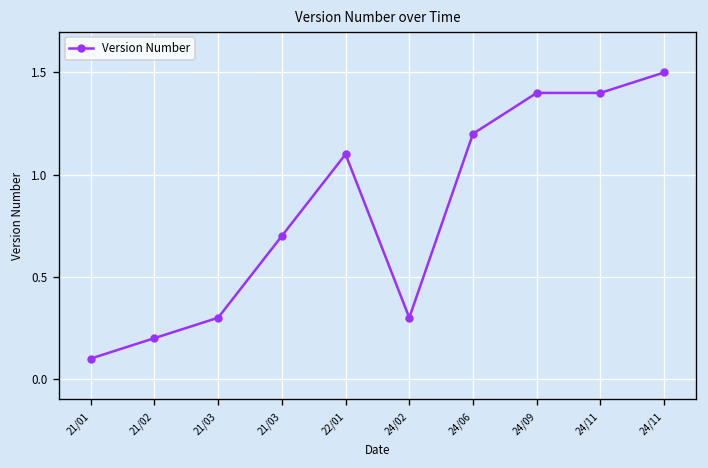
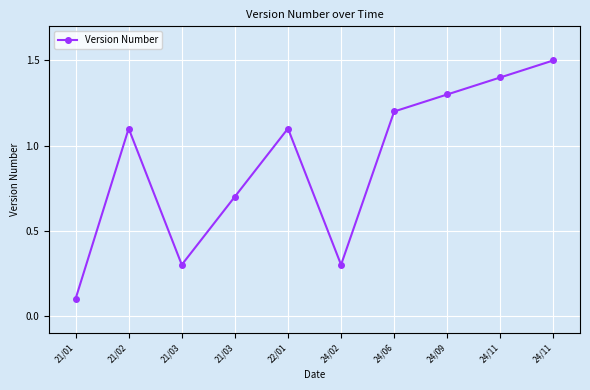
21/02: 0.2 -> 1.1
24/09: 1.4 -> 1.3
